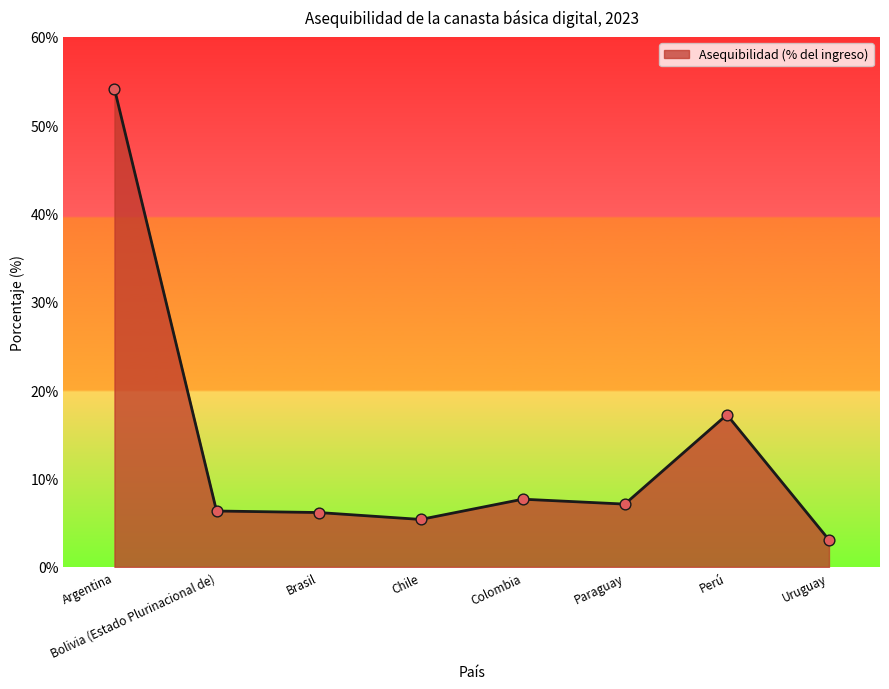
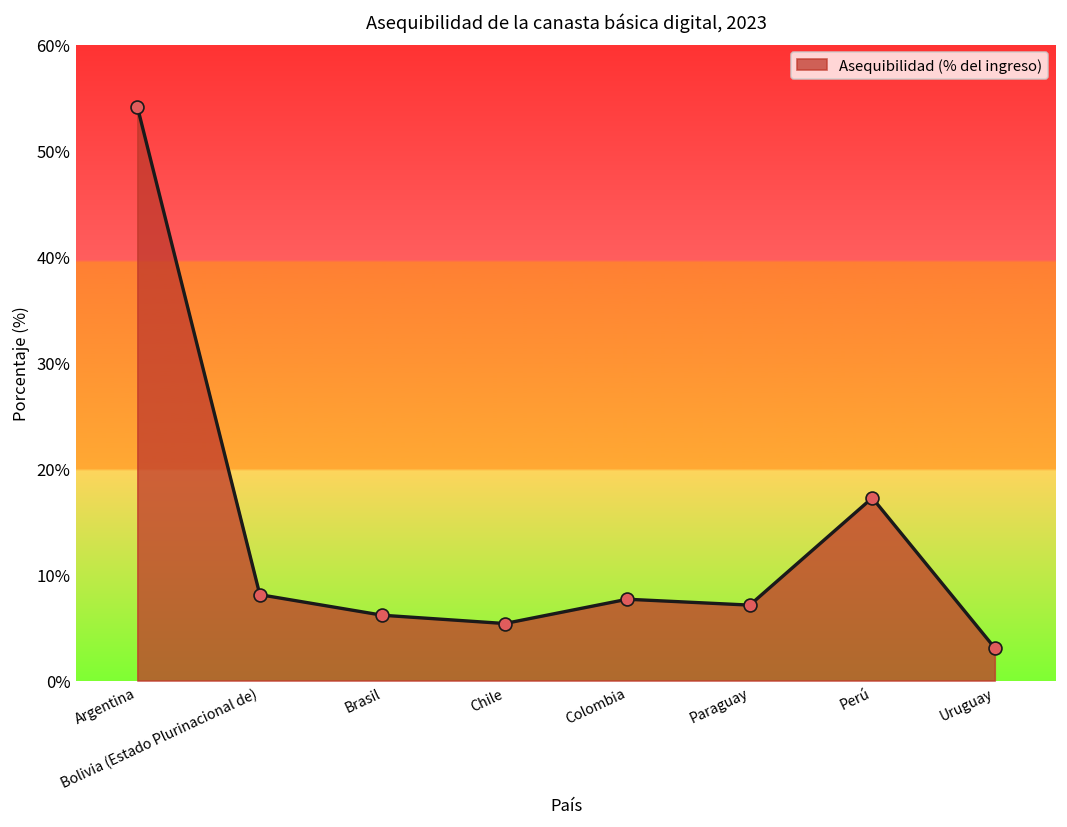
Bolivia (Estado Plurinacional de): 6% -> 8%
